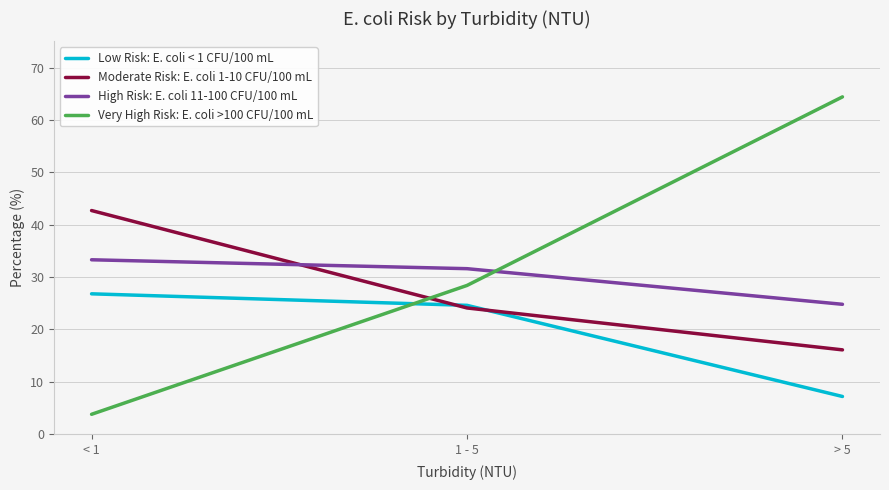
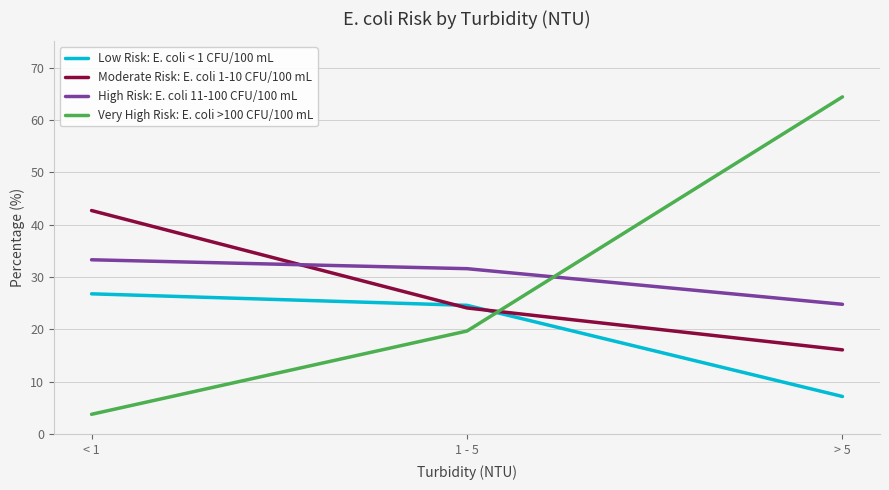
Very High Risk: E. coli >100 CFU/100 mL, 1 - 5: 28 -> 20
